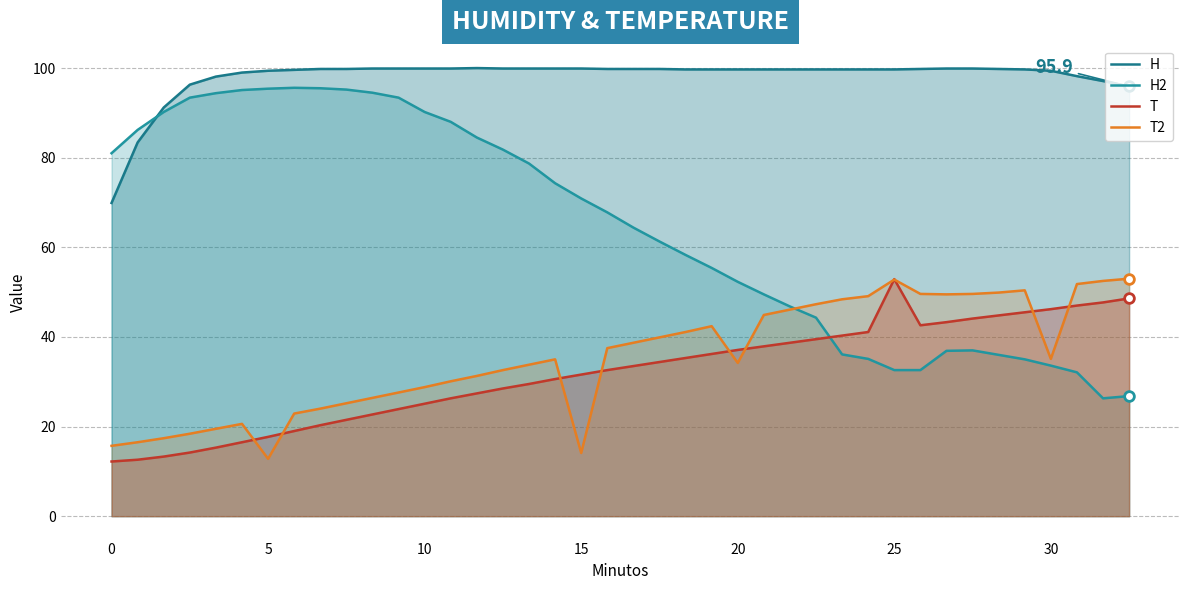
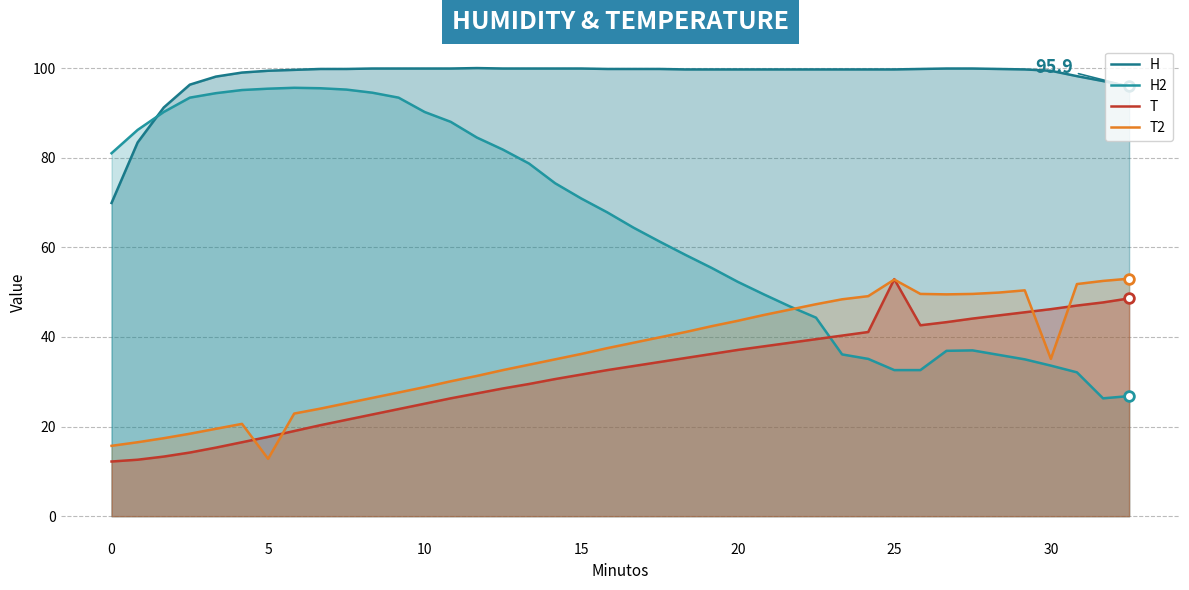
T2, 15: 14 -> 36
T2, 20: 34 -> 44
